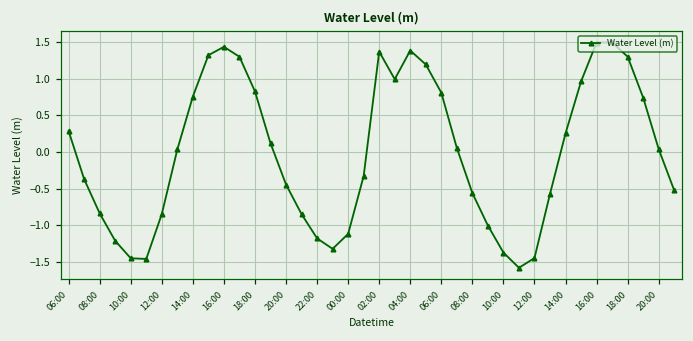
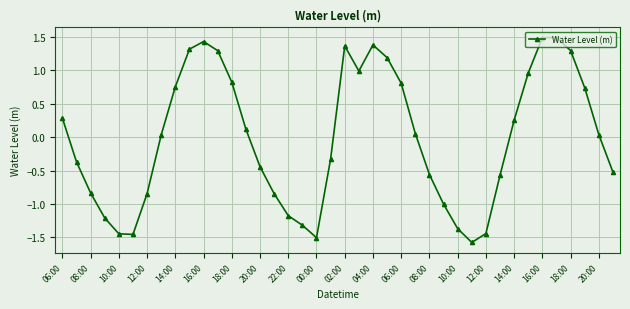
00:00: -1.1 -> -1.5
